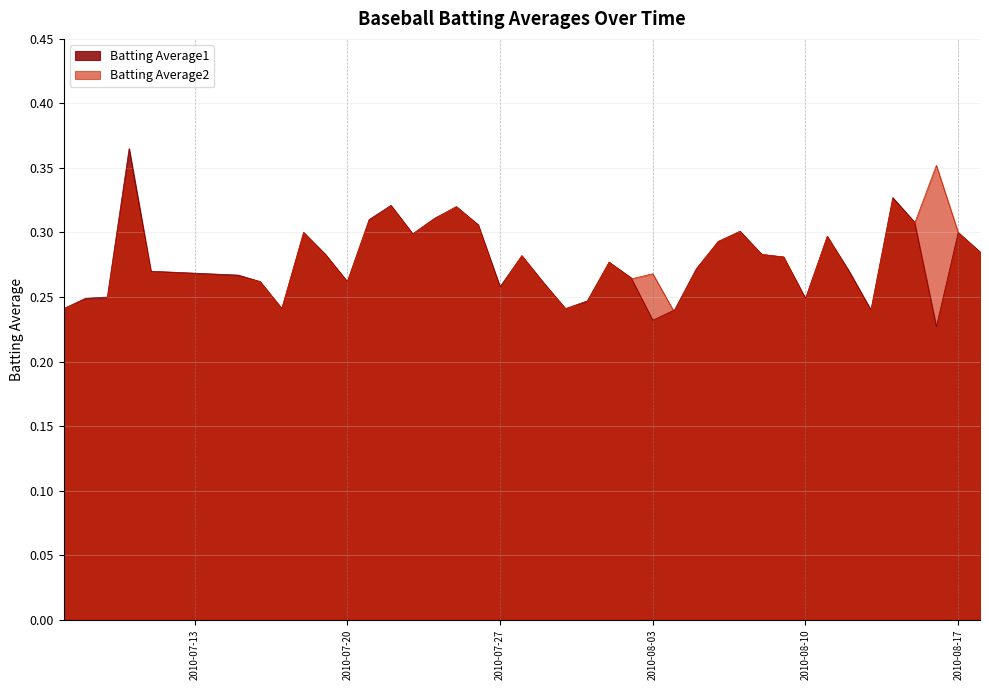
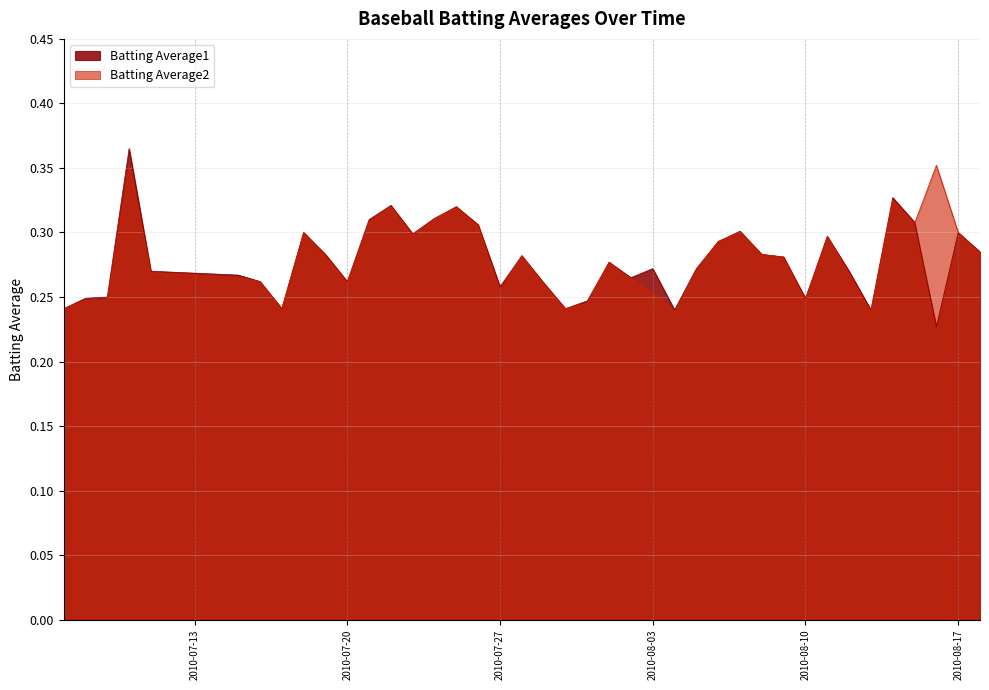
Batting Average1, 2010-08-03: 0.232 -> 0.272
Batting Average2, 2010-08-03: 0.268 -> 0.254
